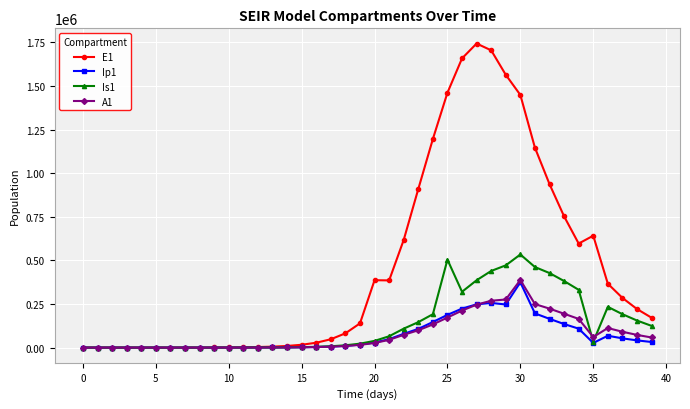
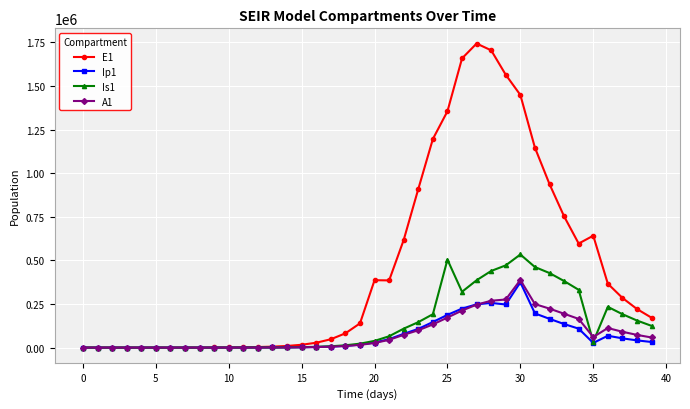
E1, 25: 1460000 -> 1360000
